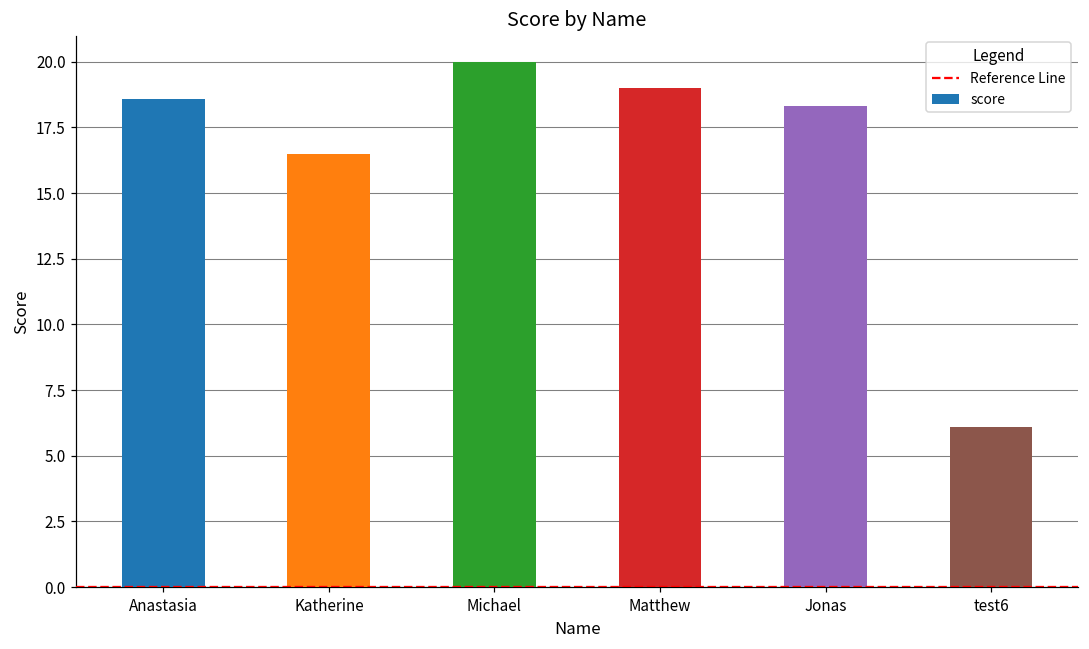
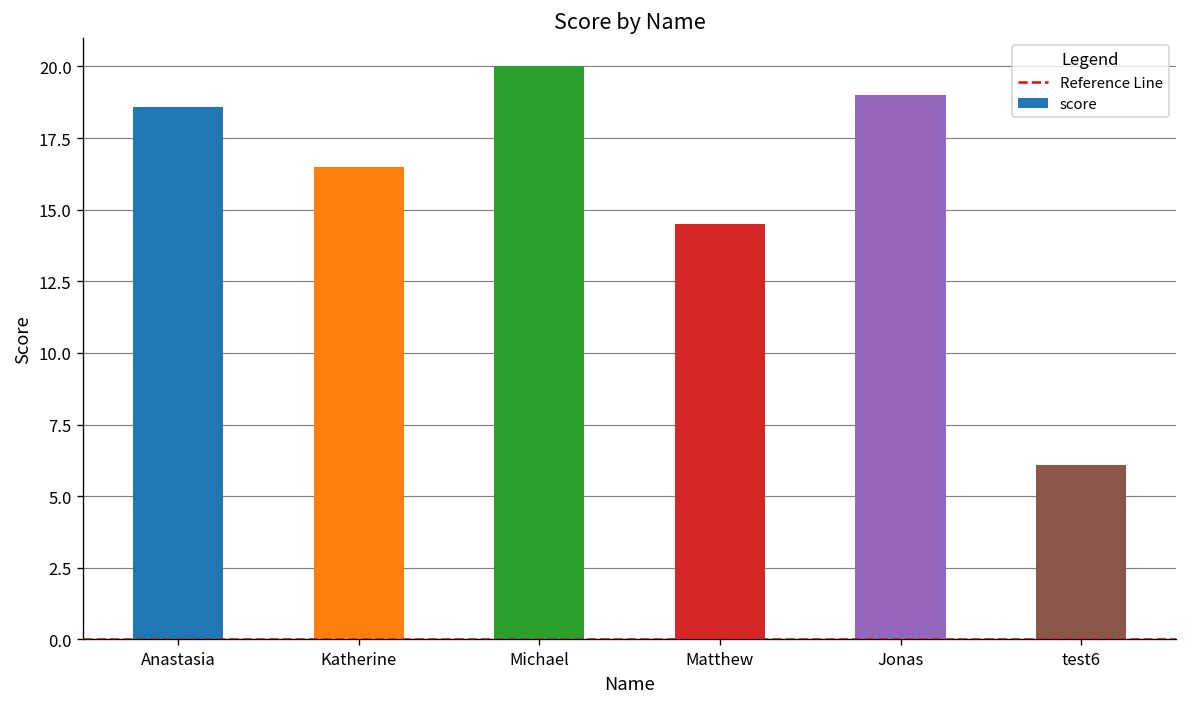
Matthew: 19.0 -> 14.5
Jonas: 18.3 -> 19.0
